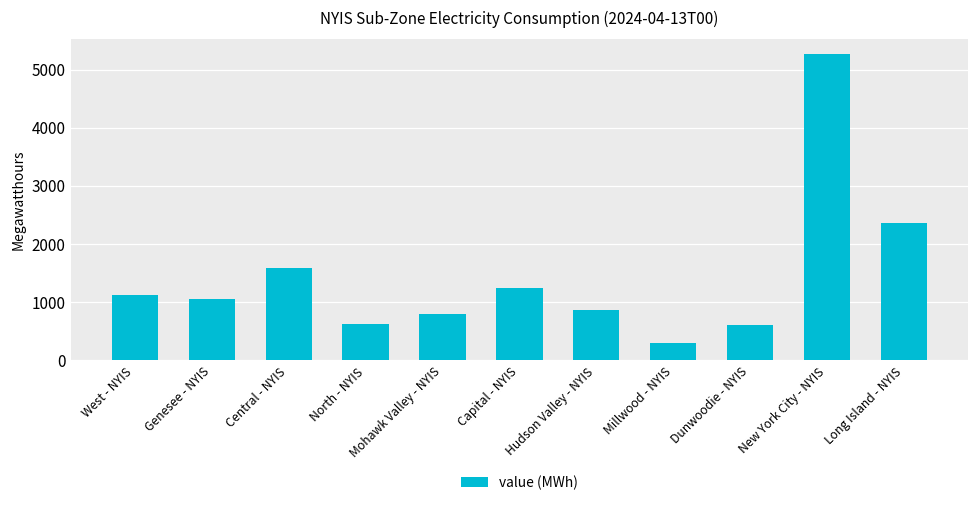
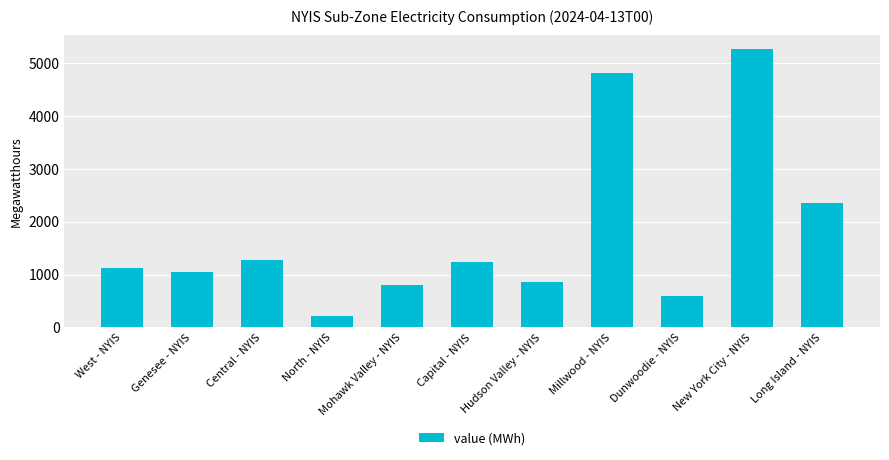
Central - NYIS: 1600 -> 1300
North - NYIS: 600 -> 200
Millwood - NYIS: 300 -> 4800
